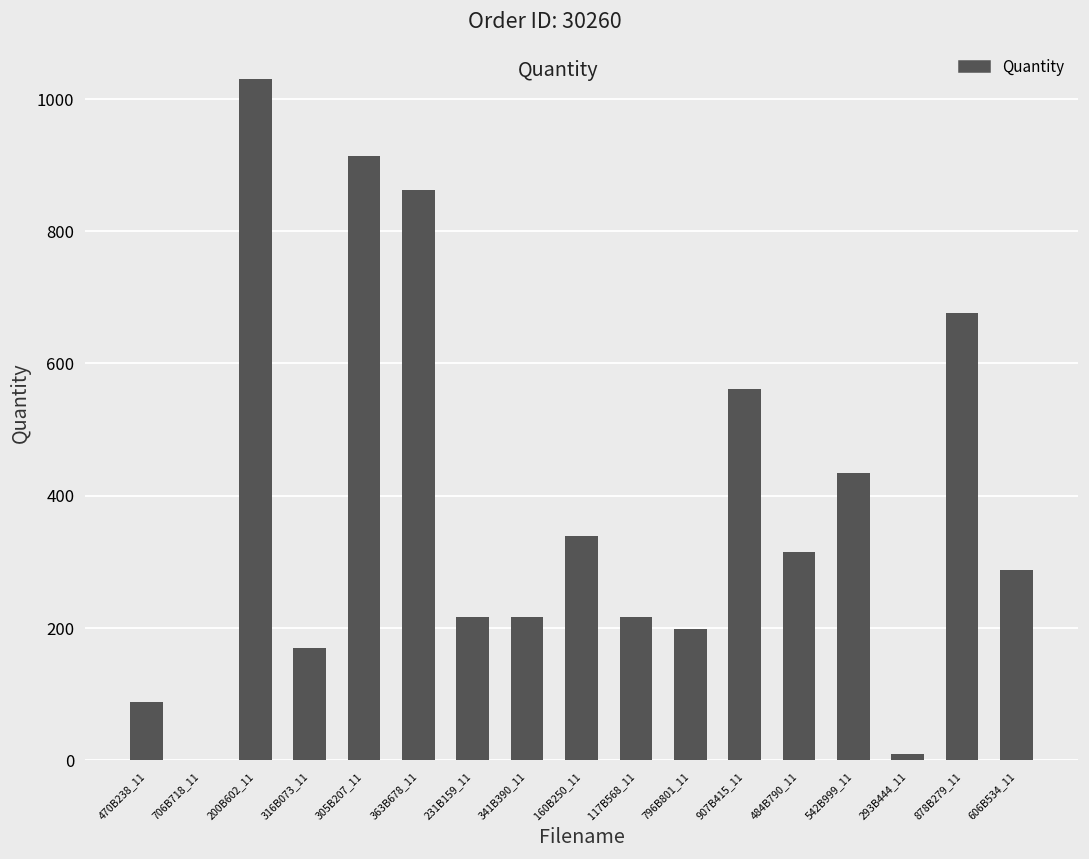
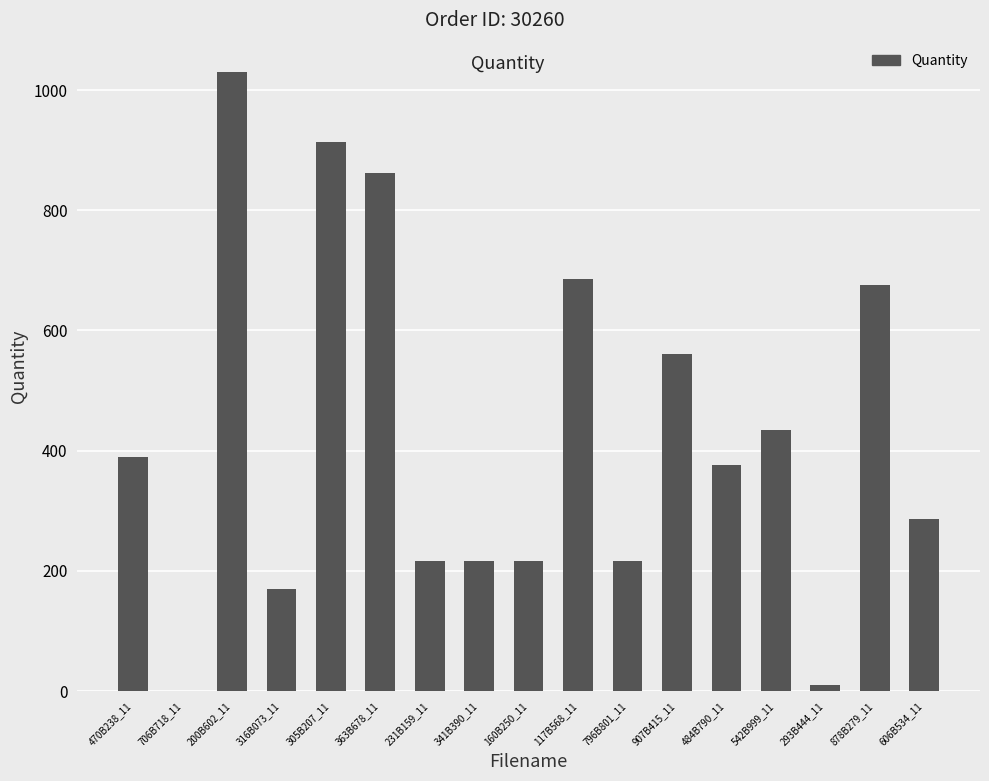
470B238_11: 90 -> 390
160B250_11: 340 -> 220
117B568_11: 220 -> 690
796B801_11: 200 -> 220
484B790_11: 320 -> 380
